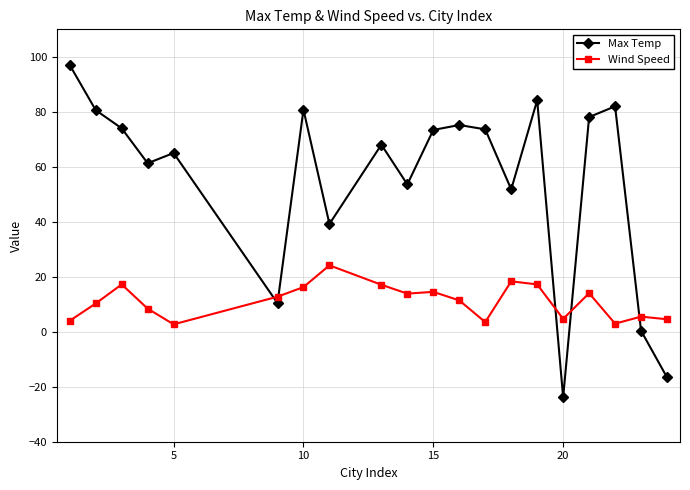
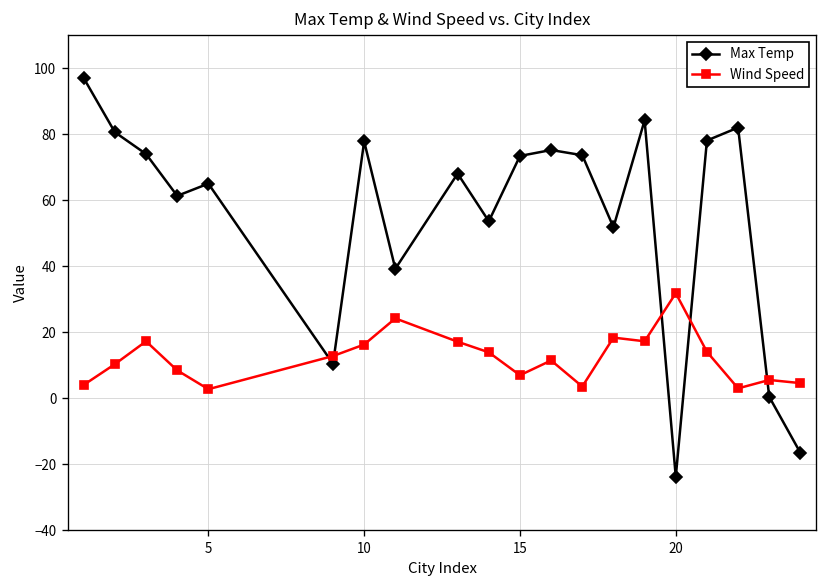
Max Temp, 10: 81 -> 78
Wind Speed, 15: 15 -> 7
Wind Speed, 20: 5 -> 32
